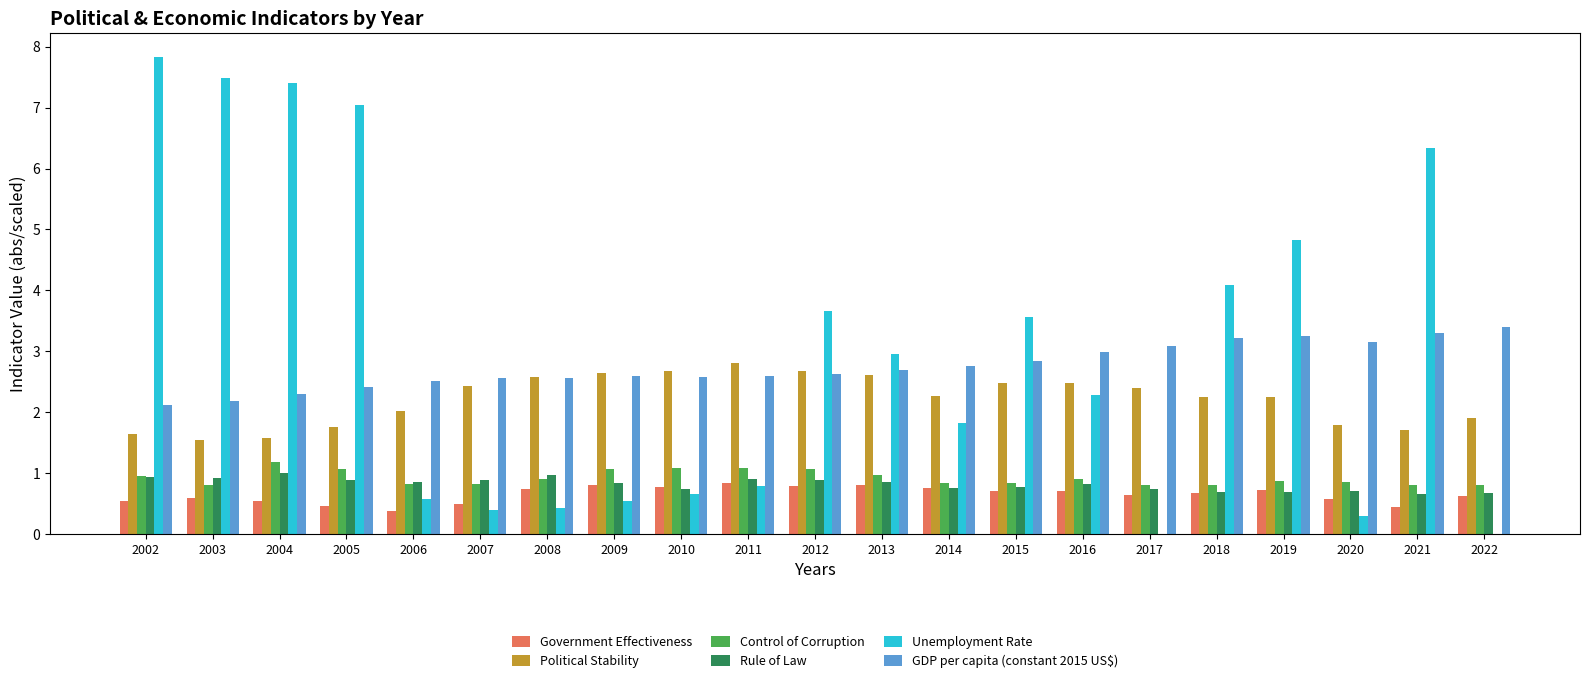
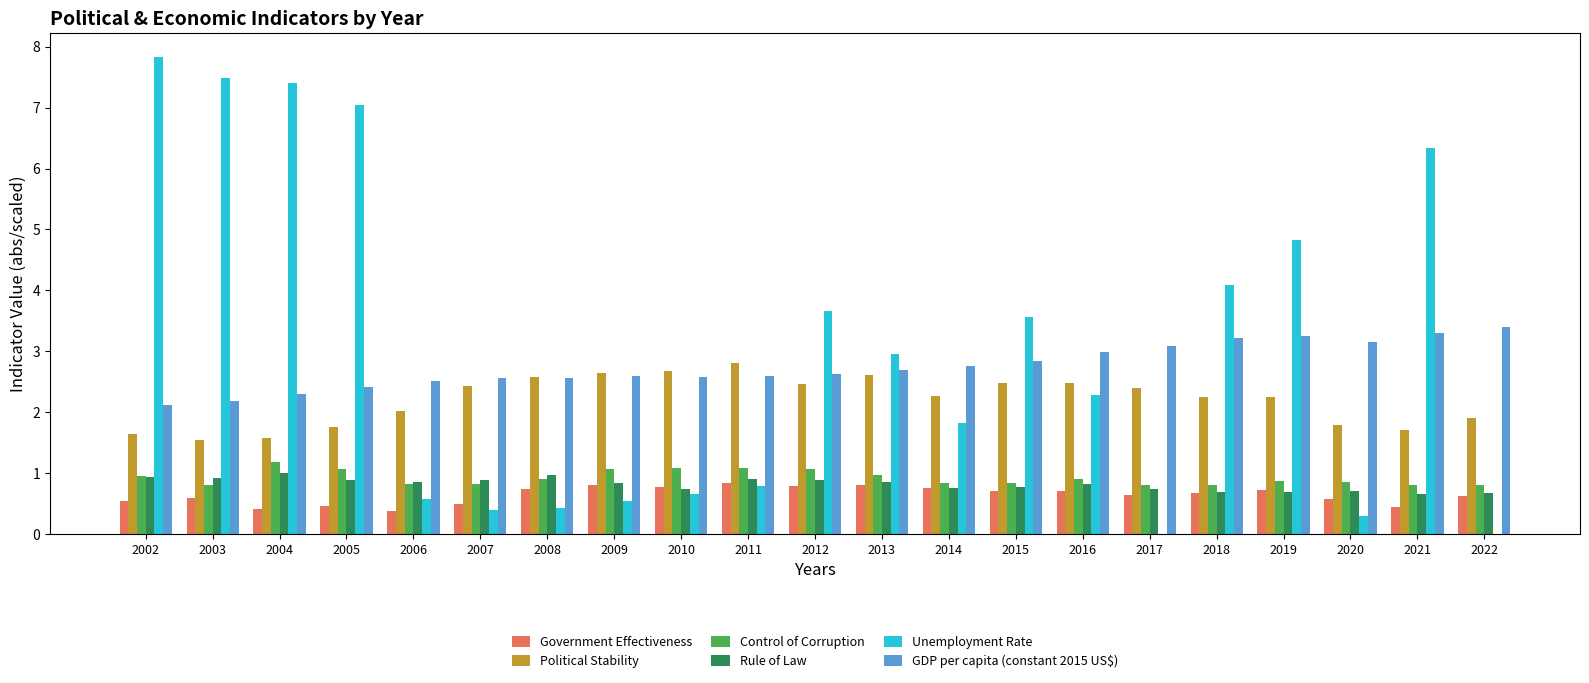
Government Effectiveness, 2004: 0.5 -> 0.4
Political Stability, 2012: 2.7 -> 2.5
